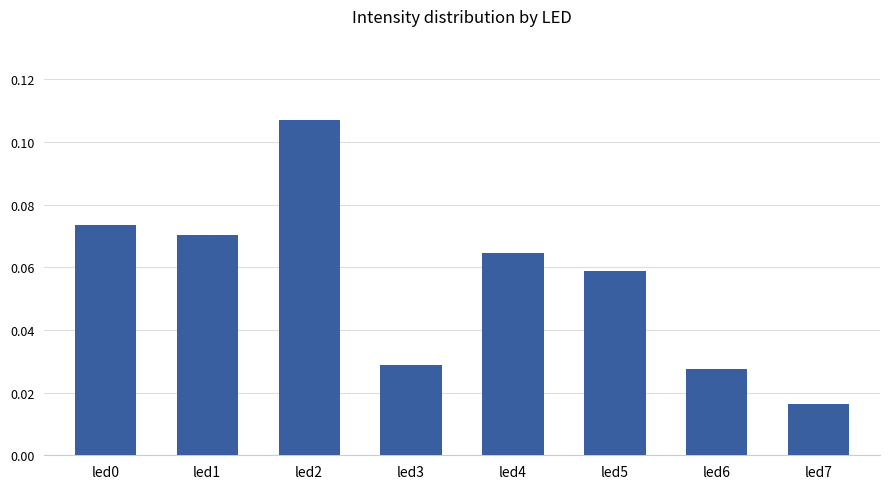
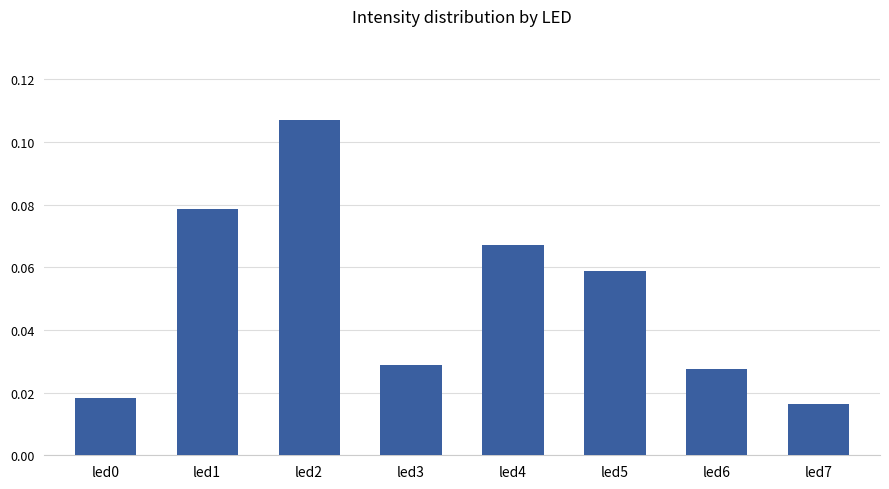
led0: 0.073 -> 0.018
led1: 0.070 -> 0.079
led4: 0.064 -> 0.067
